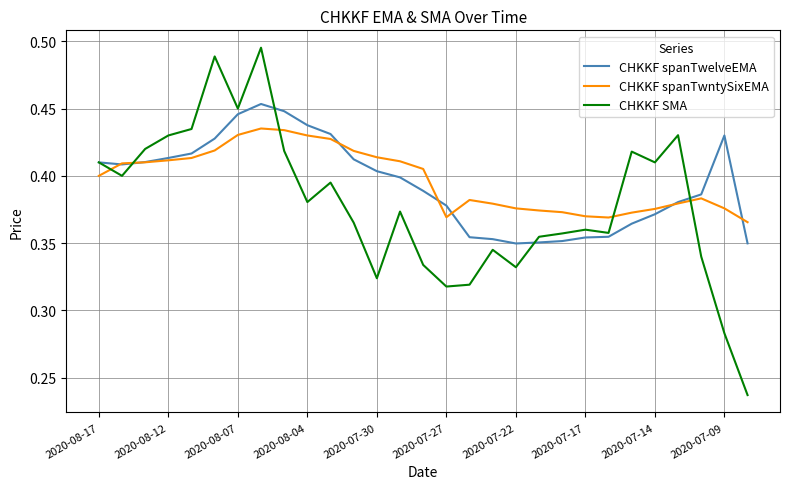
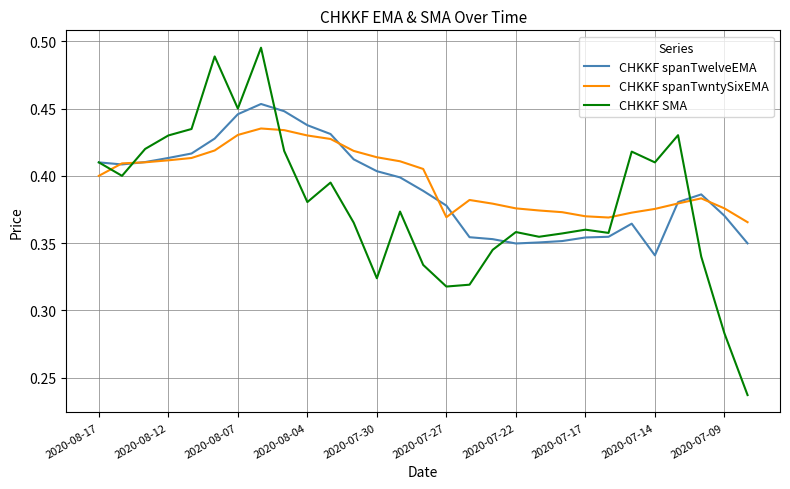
CHKKF SMA, 2020-07-22: 0.332 -> 0.358
CHKKF spanTwelveEMA, 2020-07-14: 0.371 -> 0.341
CHKKF spanTwelveEMA, 2020-07-09: 0.430 -> 0.370
